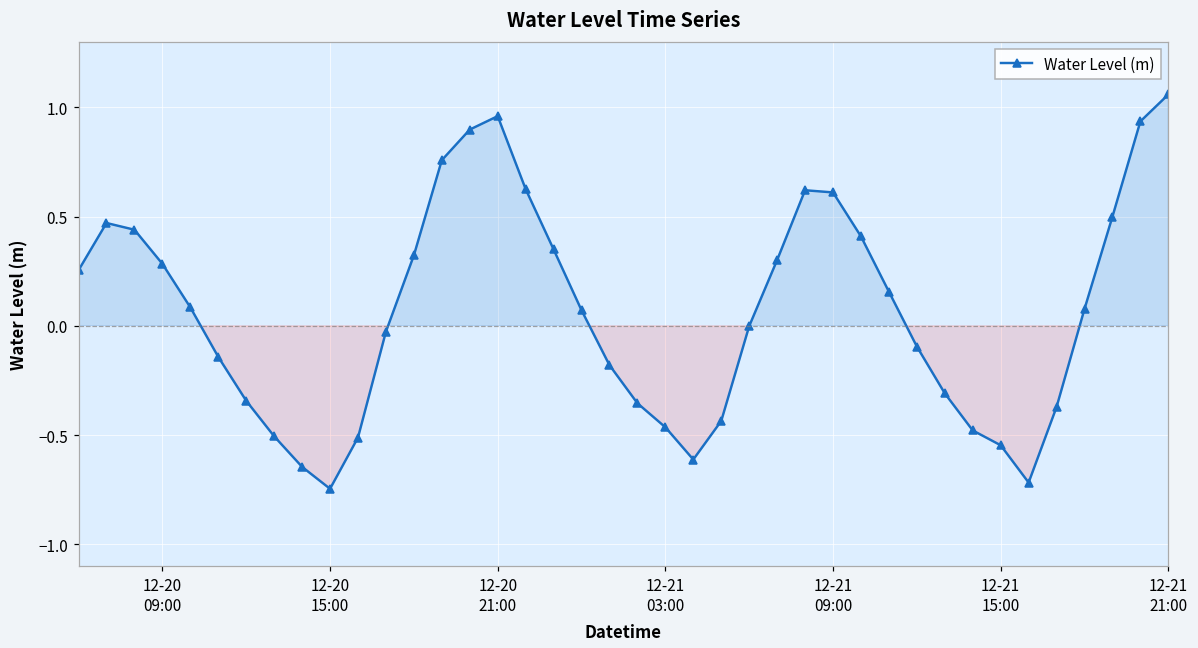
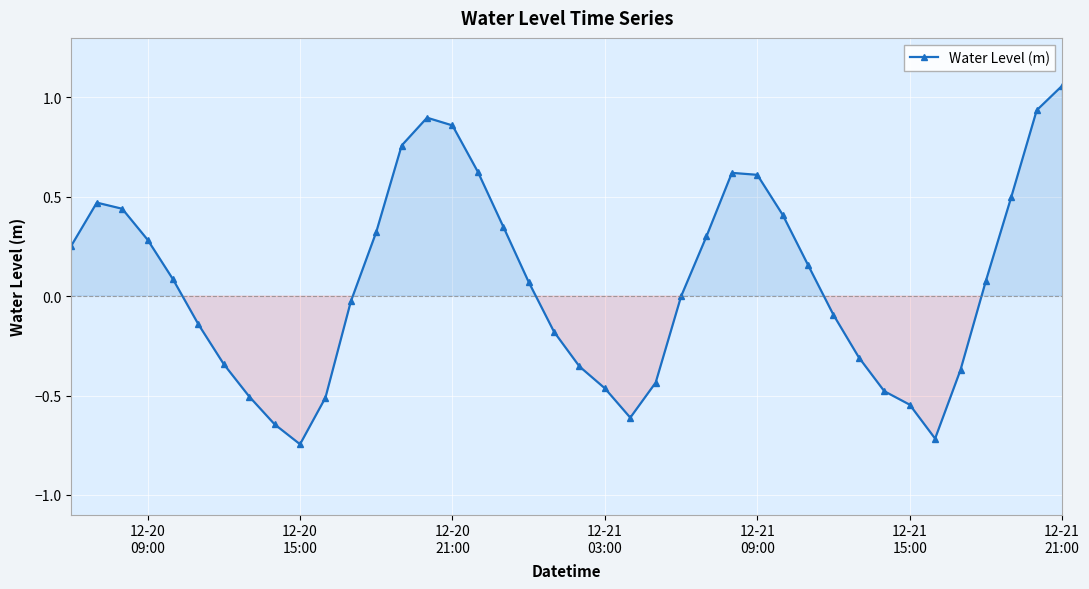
12-20 21:00: 0.96 -> 0.86
